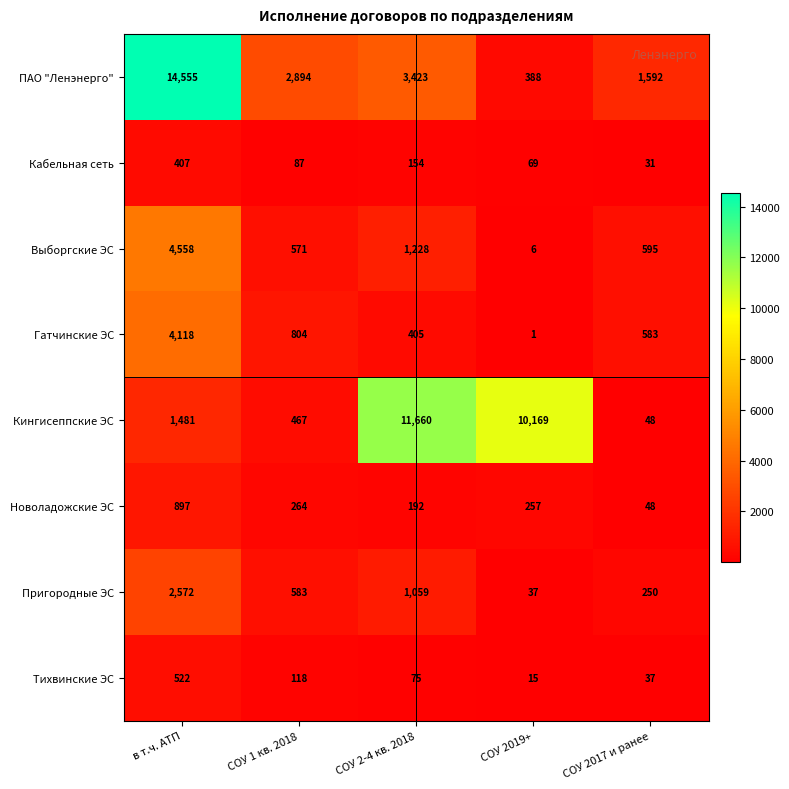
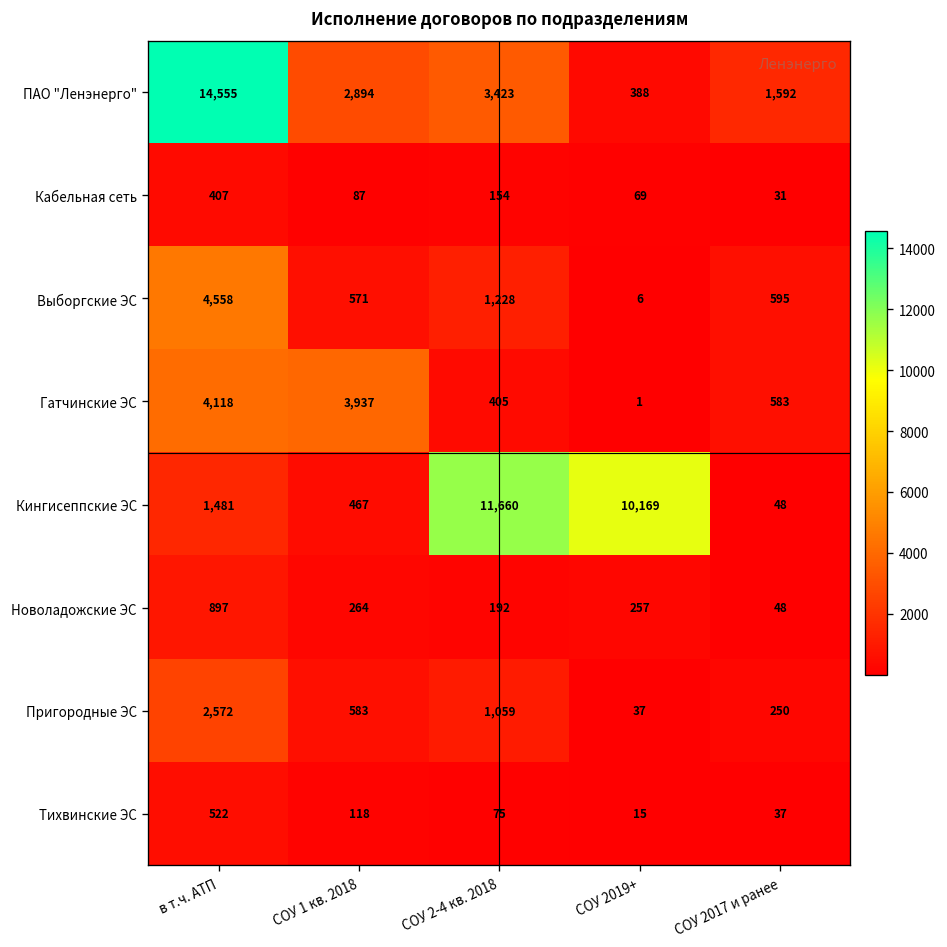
Гатчинские ЭС, СОУ 1 кв. 2018: 804 -> 3,937
